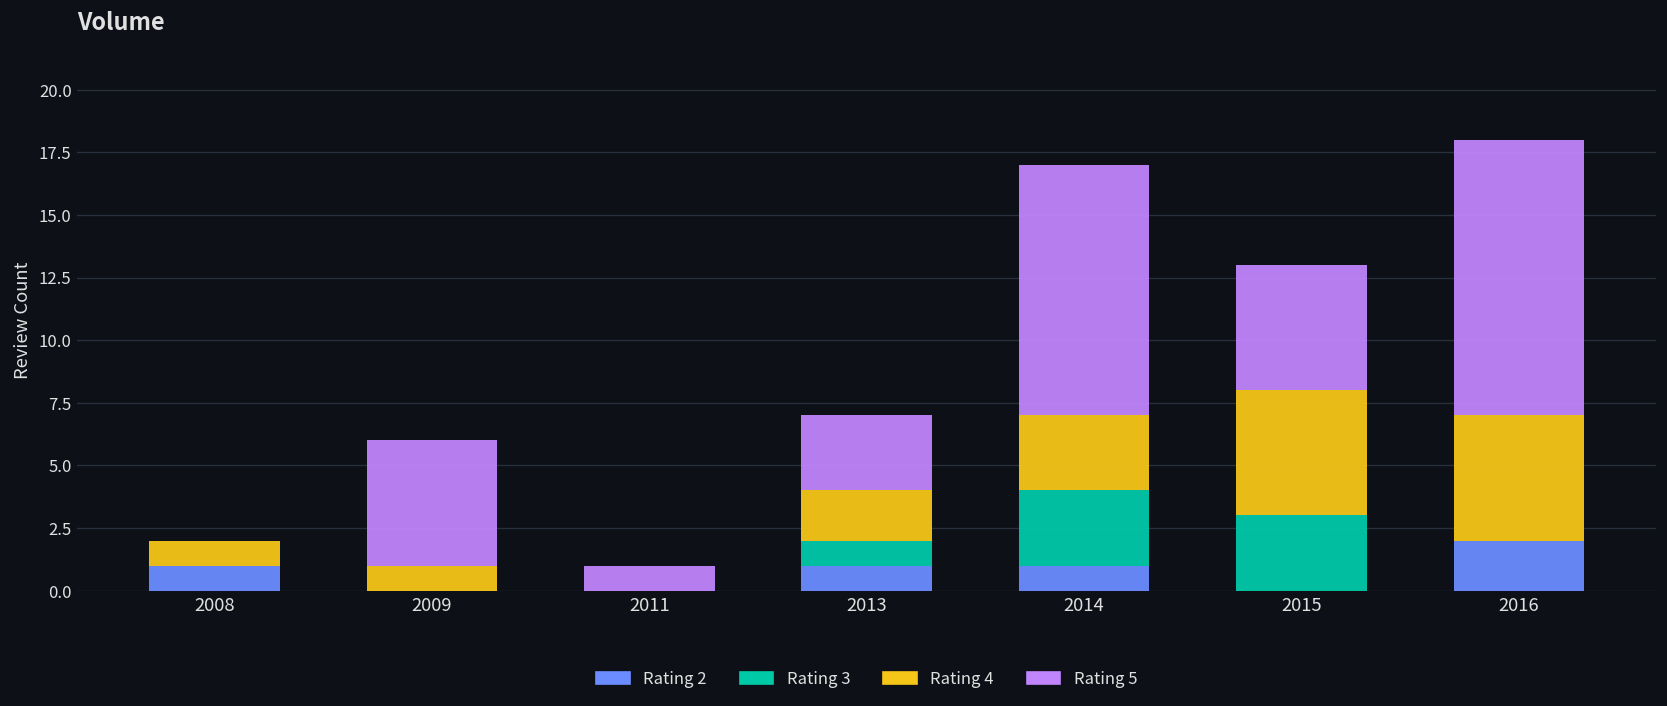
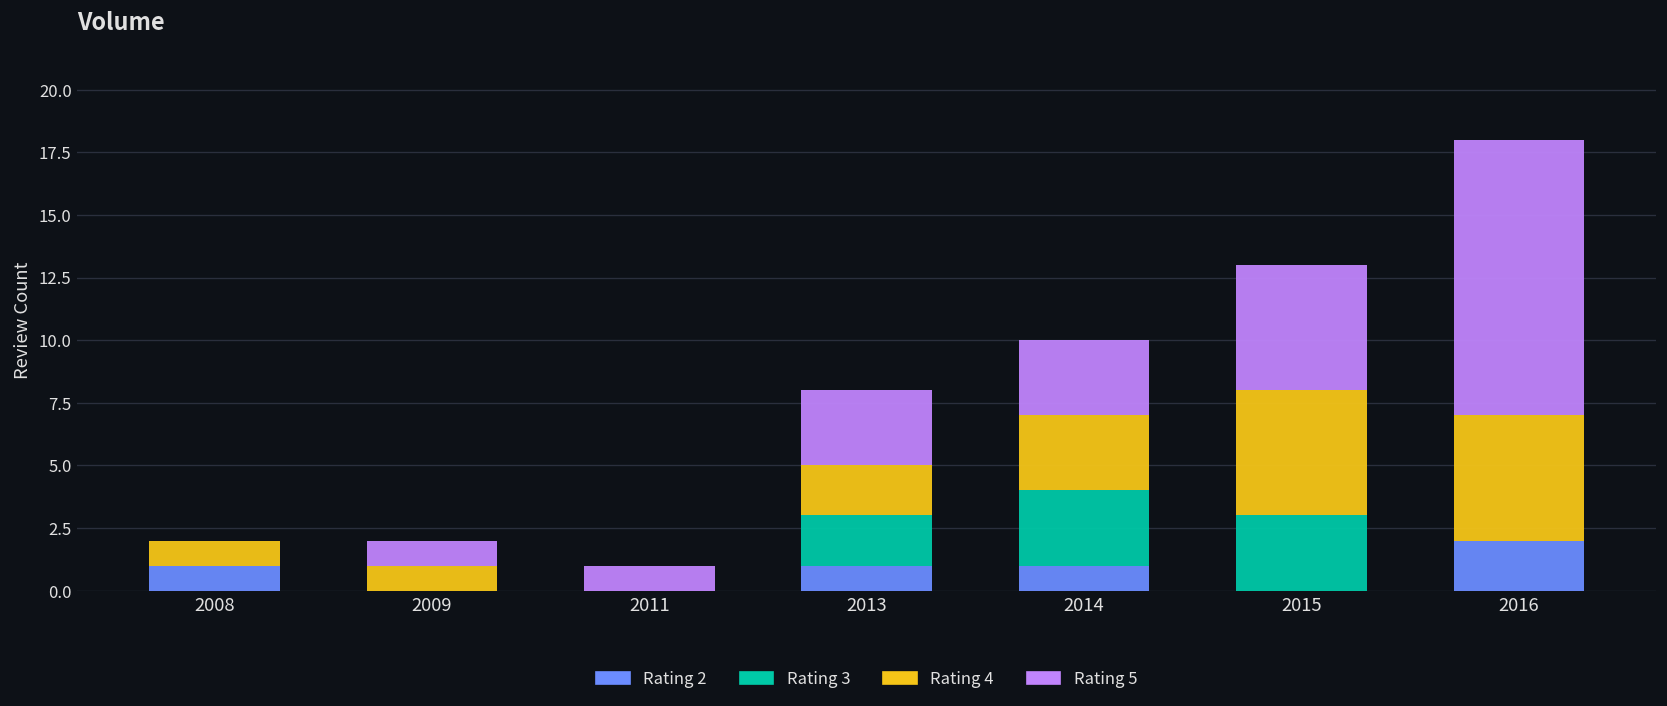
Rating 5, 2009: 5 -> 1
Rating 3, 2013: 1 -> 2
Rating 5, 2014: 10 -> 3
